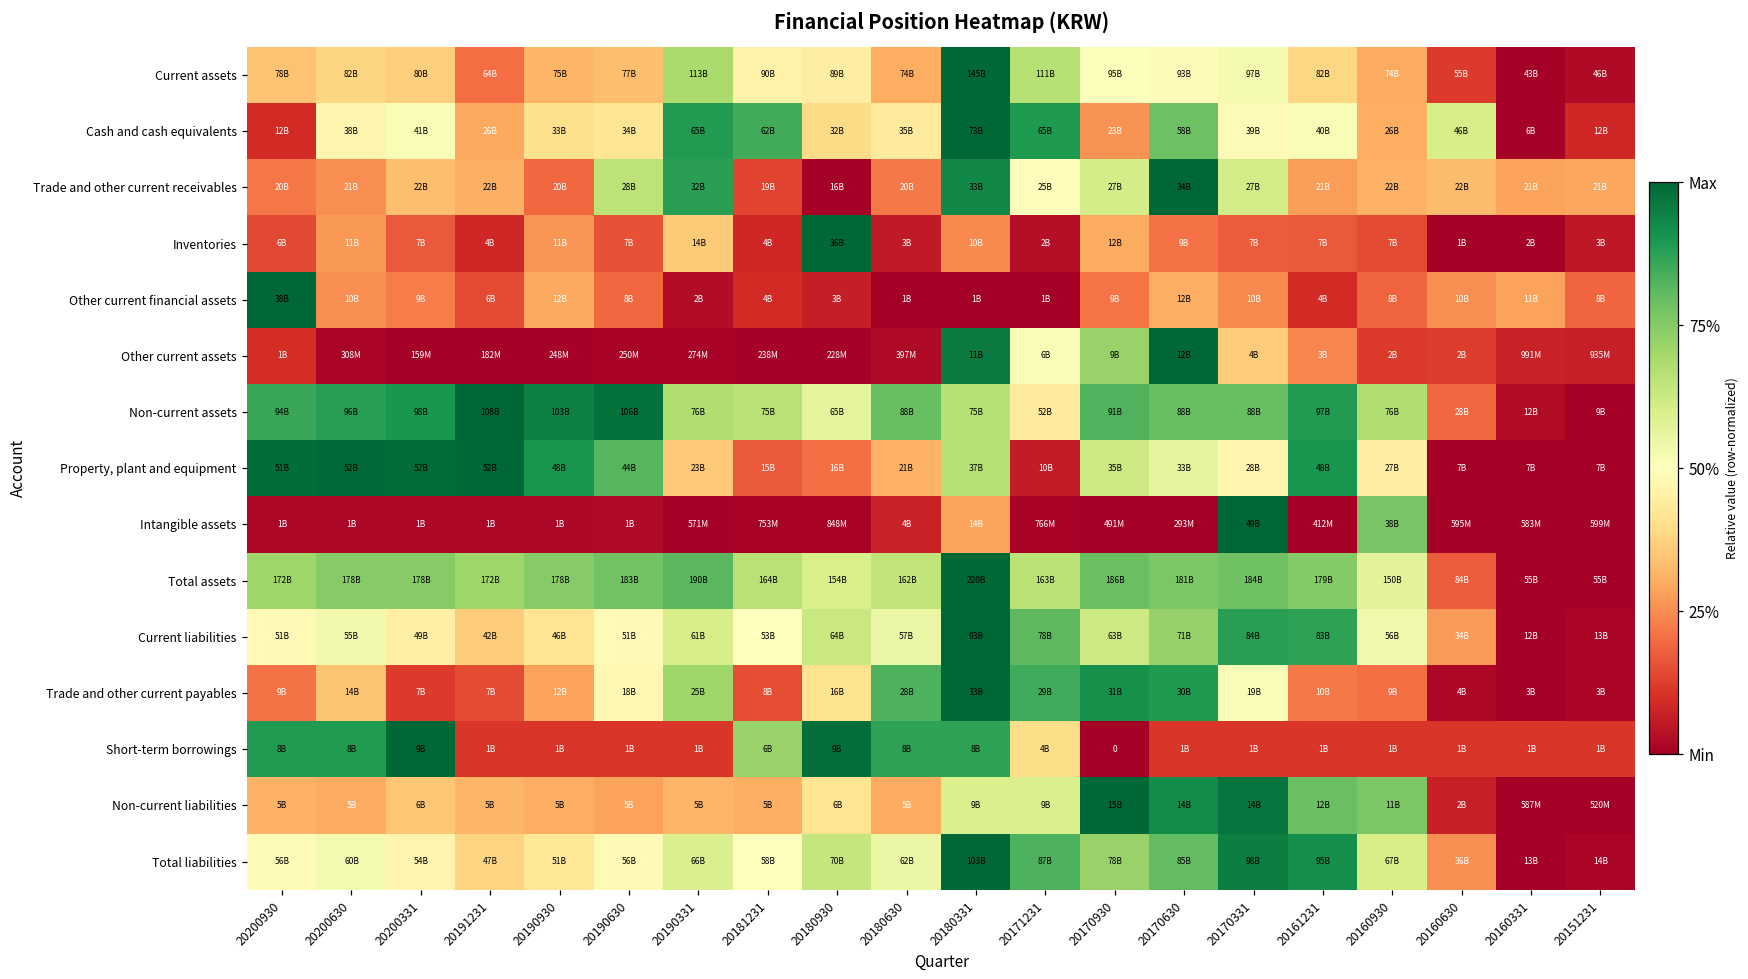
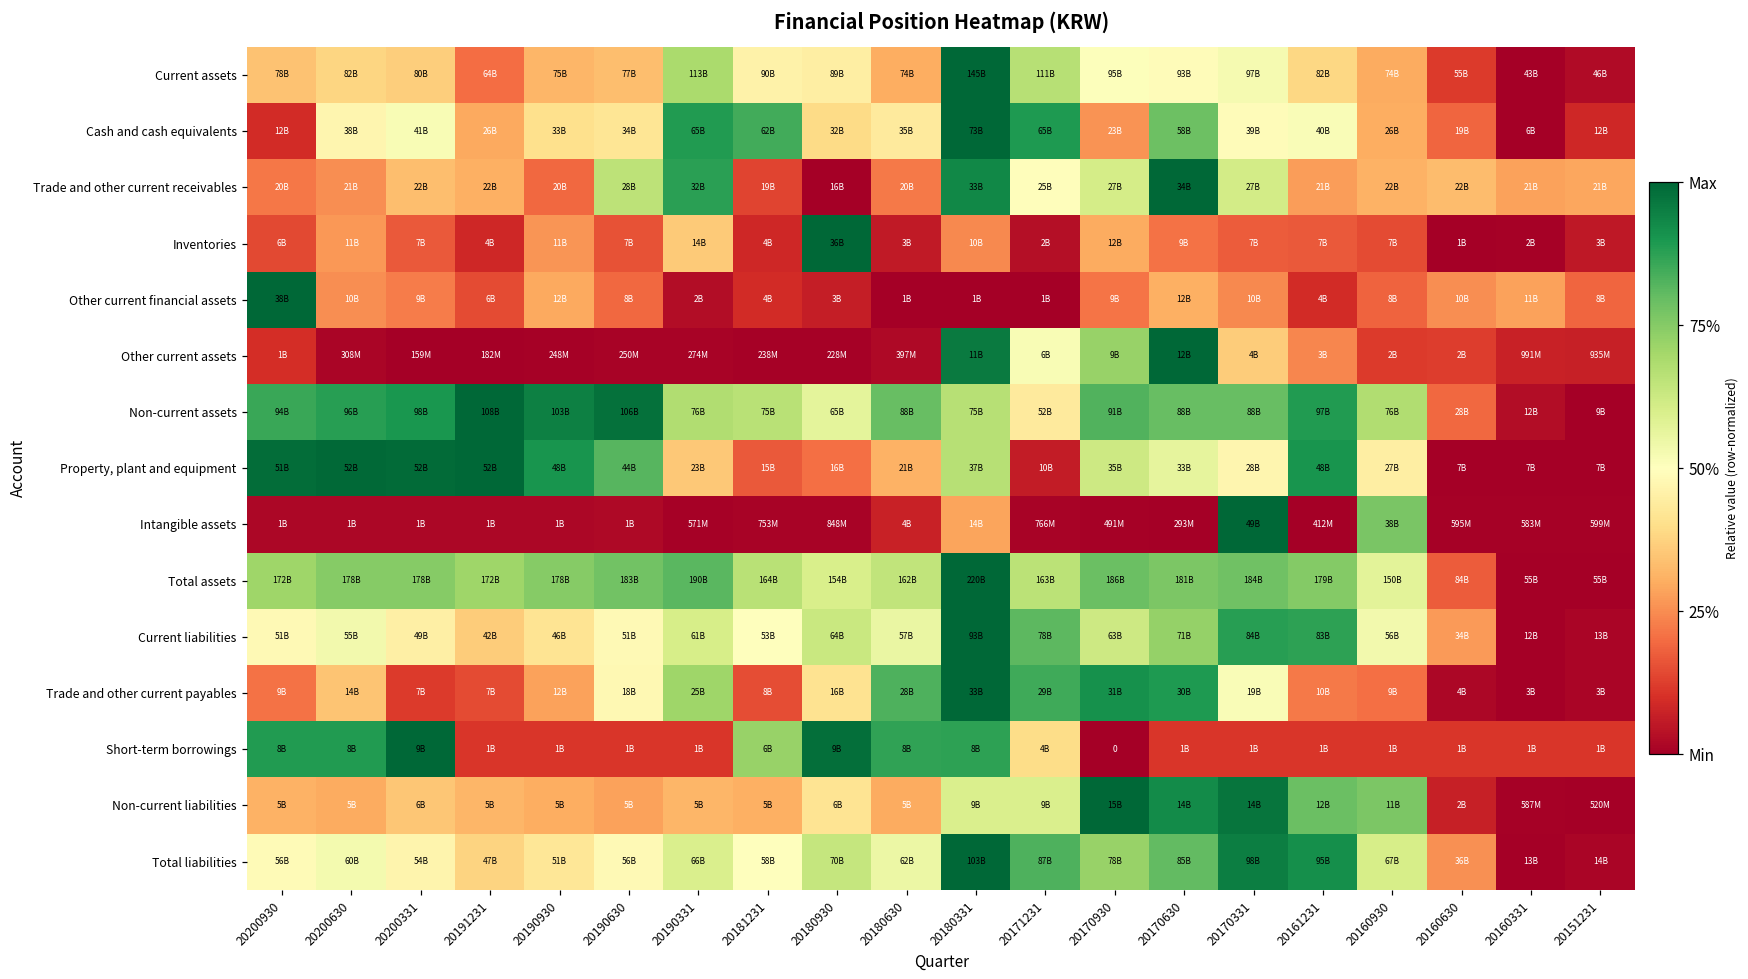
Cash and cash equivalents, 20160630: 46B -> 19B
